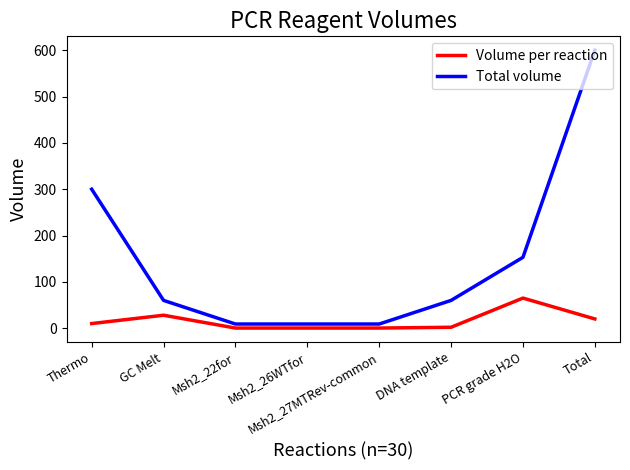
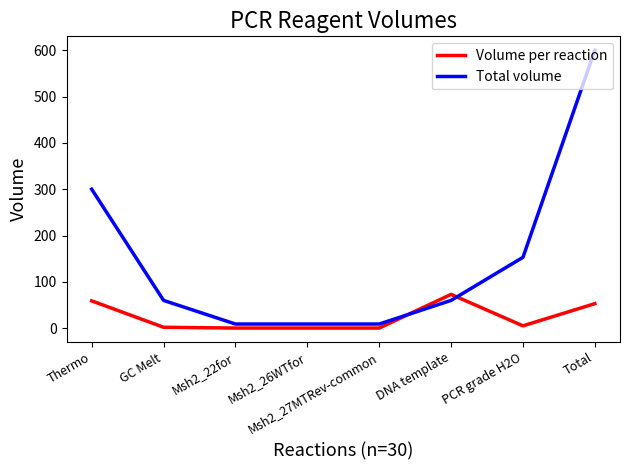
Volume per reaction, Thermo: 10 -> 60
Volume per reaction, GC Melt: 30 -> 0
Volume per reaction, DNA template: 0 -> 70
Volume per reaction, PCR grade H2O: 70 -> 10
Volume per reaction, Total: 20 -> 50
